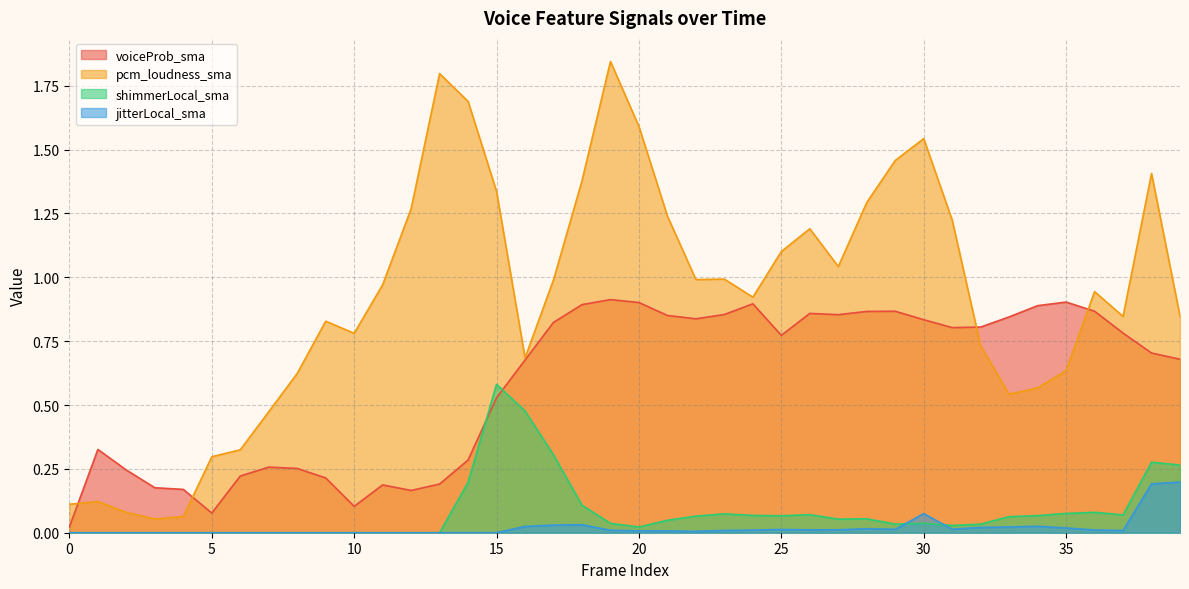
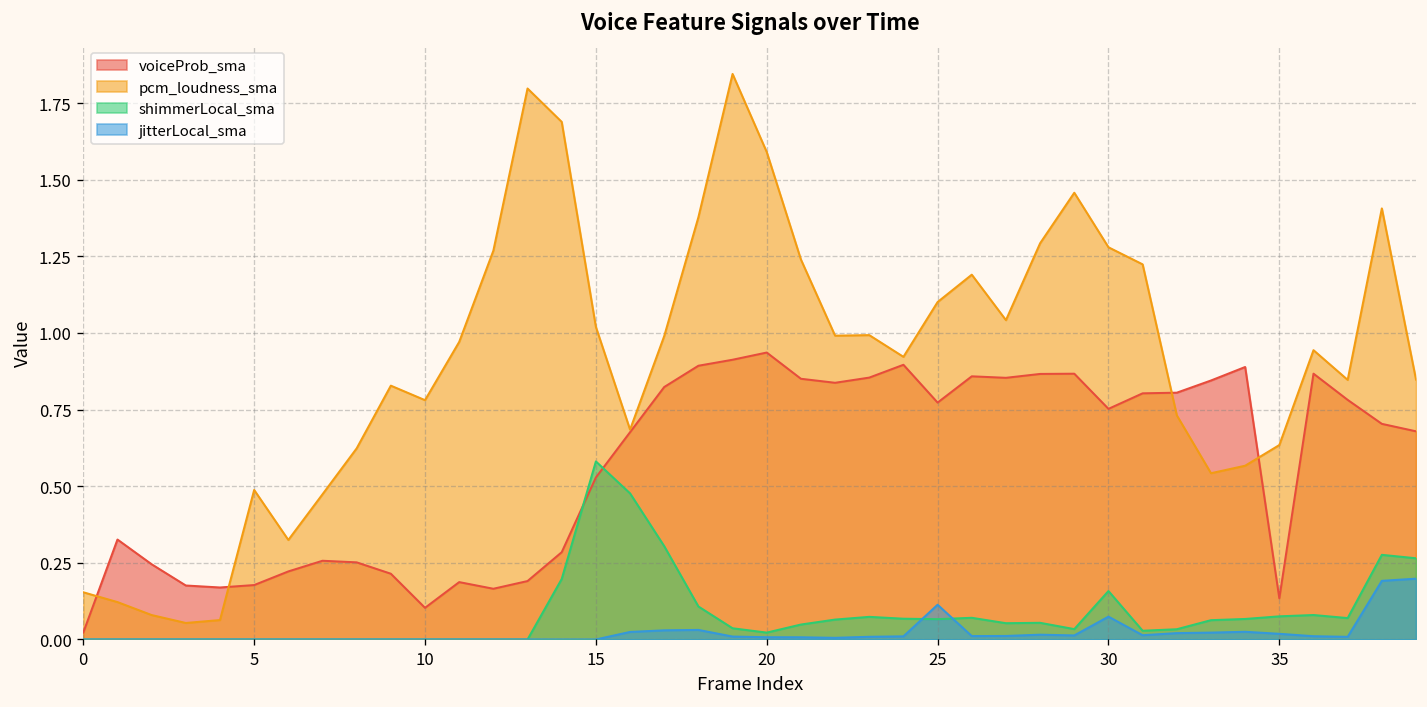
pcm_loudness_sma, 0: 0.11 -> 0.15
voiceProb_sma, 5: 0.08 -> 0.18
pcm_loudness_sma, 5: 0.30 -> 0.49
pcm_loudness_sma, 15: 1.34 -> 1.02
voiceProb_sma, 20: 0.90 -> 0.94
jitterLocal_sma, 25: 0.01 -> 0.11
voiceProb_sma, 30: 0.83 -> 0.75
pcm_loudness_sma, 30: 1.54 -> 1.28
shimmerLocal_sma, 30: 0.04 -> 0.16
voiceProb_sma, 35: 0.90 -> 0.13
